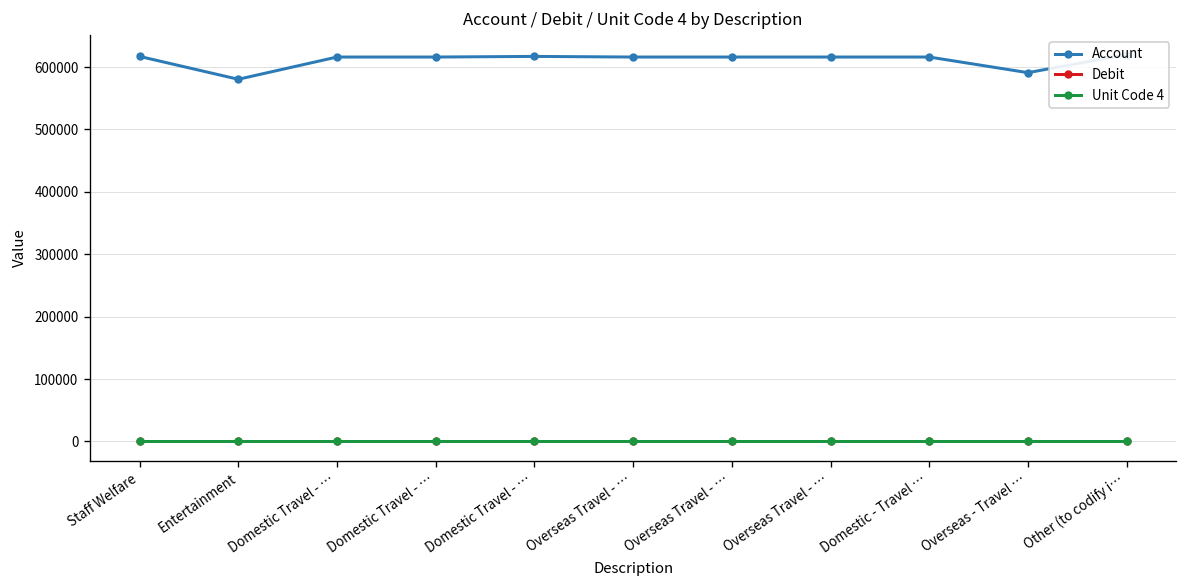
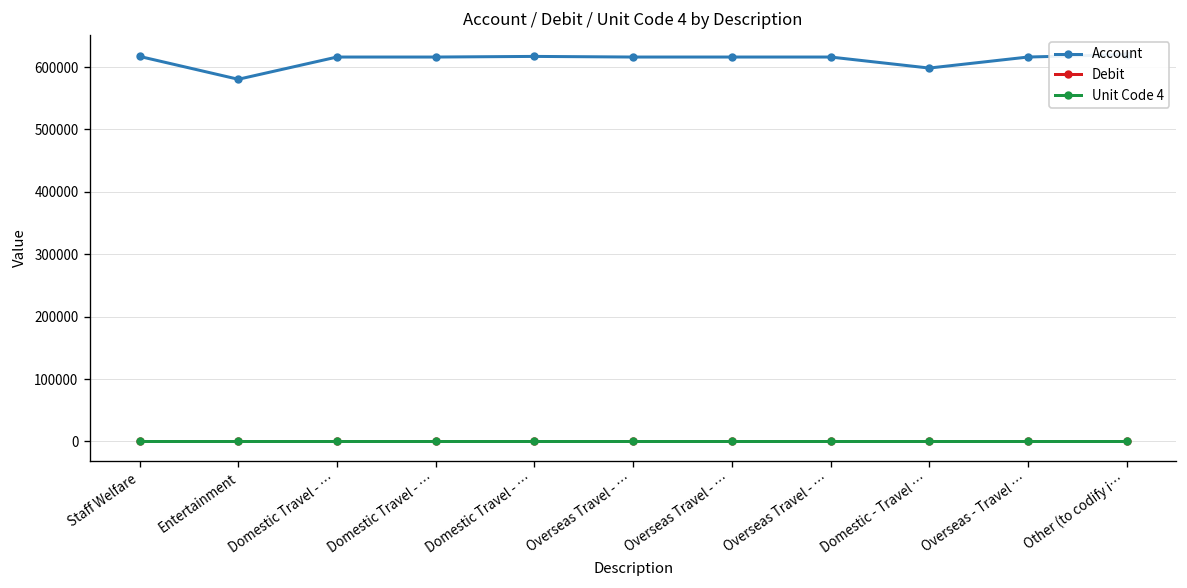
Account, Domestic - Travel …: 620000 -> 600000
Account, Overseas - Travel …: 590000 -> 620000
